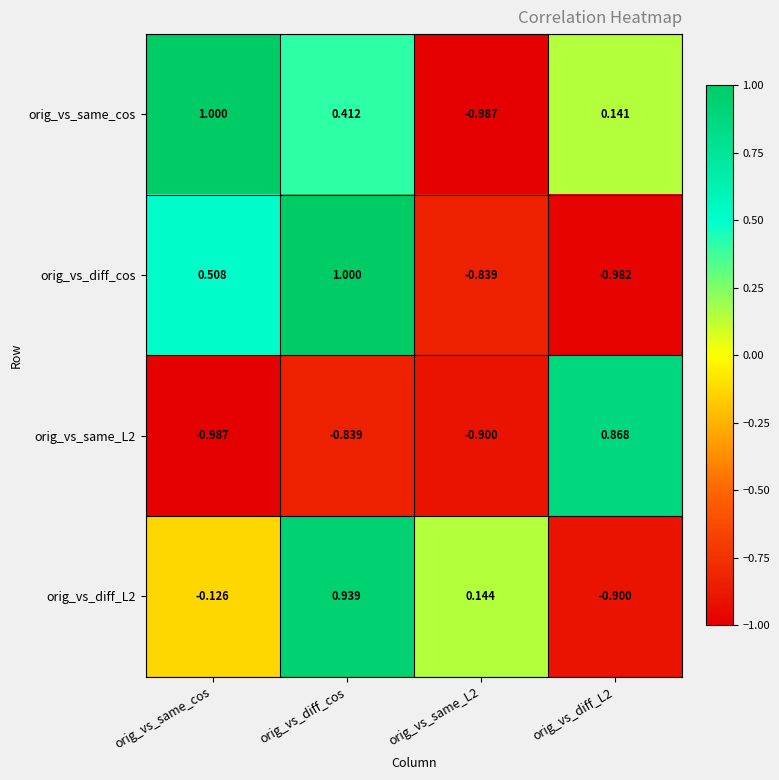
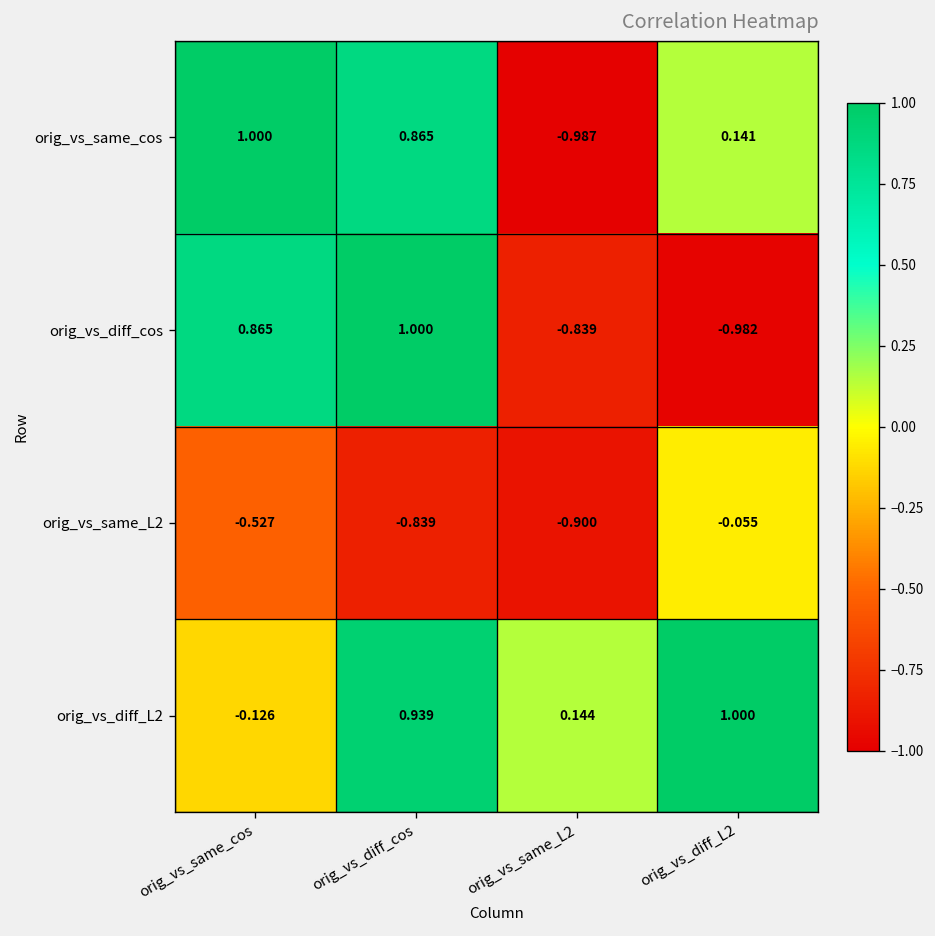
orig_vs_same_cos, orig_vs_diff_cos: 0.412 -> 0.865
orig_vs_diff_cos, orig_vs_same_cos: 0.508 -> 0.865
orig_vs_same_L2, orig_vs_same_cos: -0.987 -> -0.527
orig_vs_same_L2, orig_vs_diff_L2: 0.868 -> -0.055
orig_vs_diff_L2, orig_vs_diff_L2: -0.900 -> 1.000
